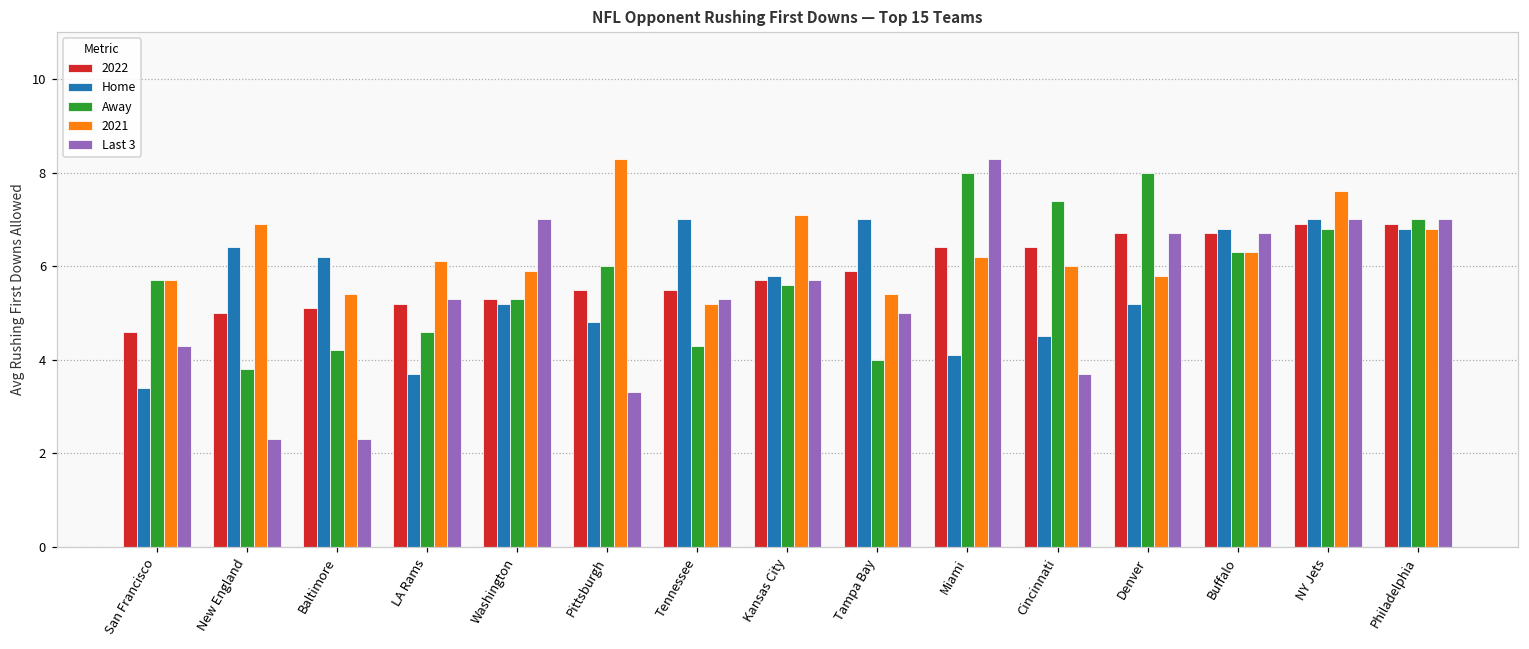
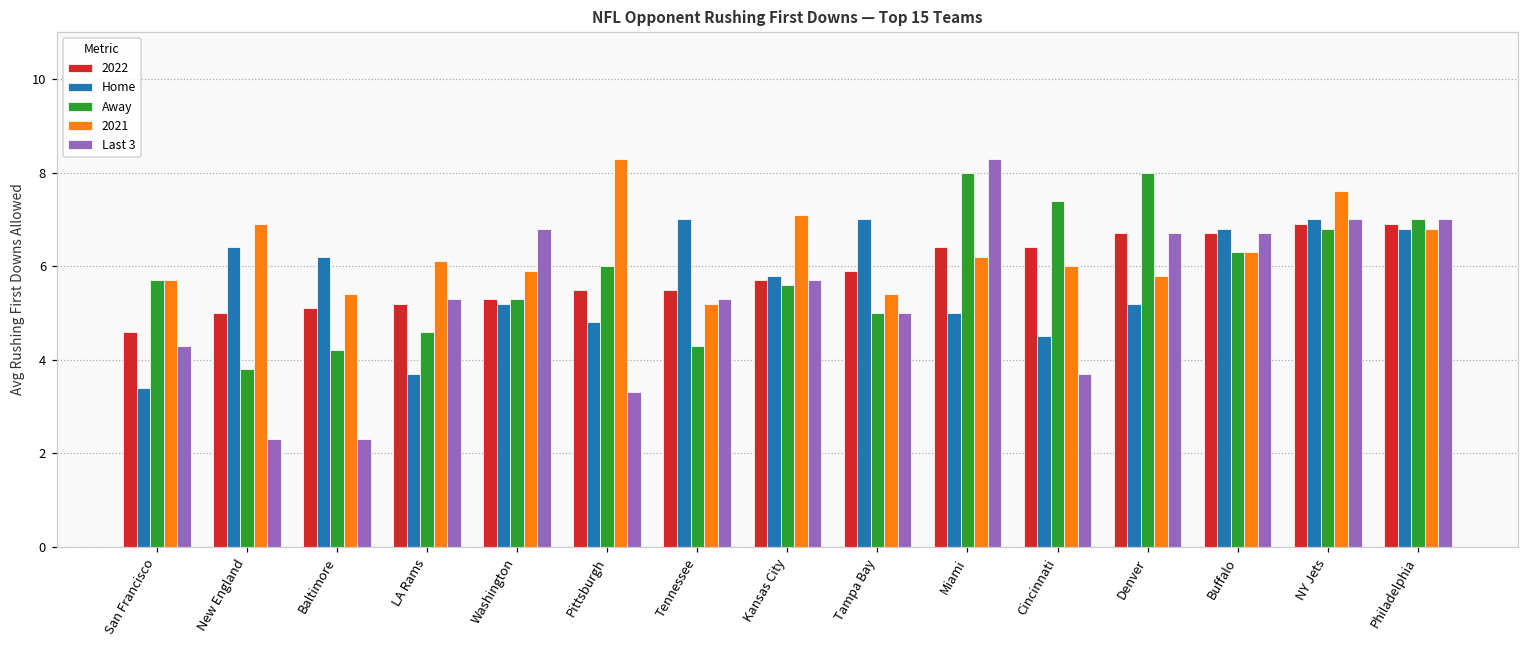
Last 3, Washington: 7.0 -> 6.8
Away, Tampa Bay: 4 -> 5
Home, Miami: 4.1 -> 5.0
